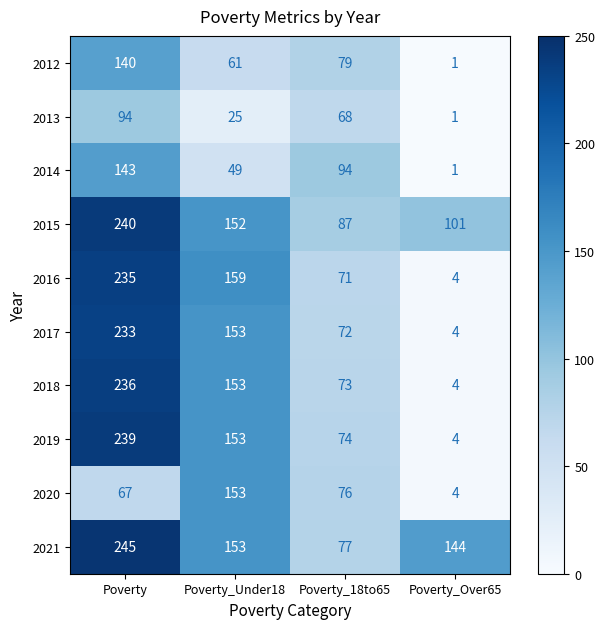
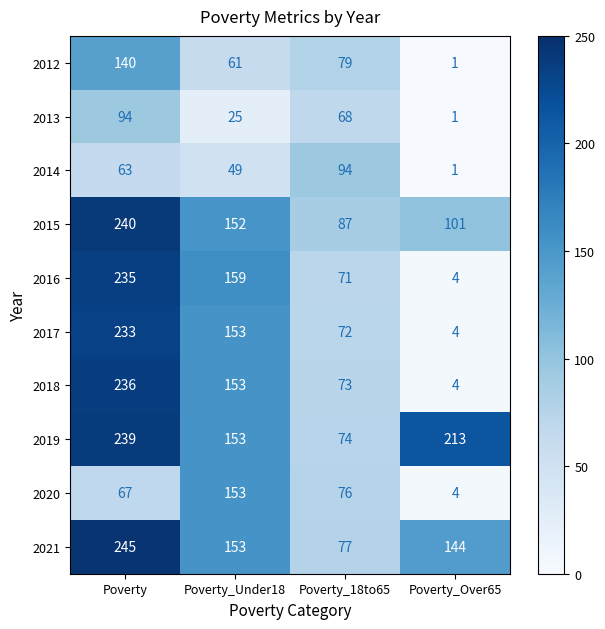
2014, Poverty: 143 -> 63
2019, Poverty_Over65: 4 -> 213
